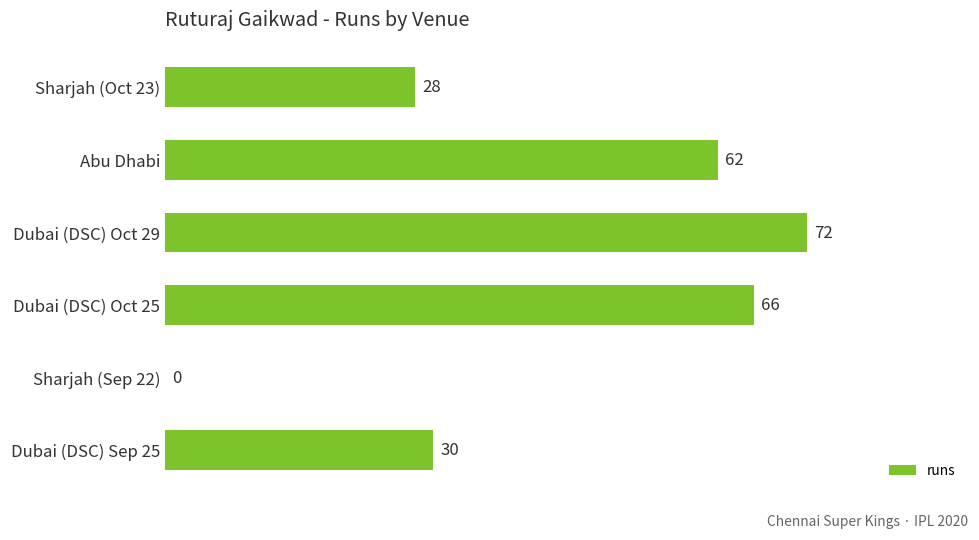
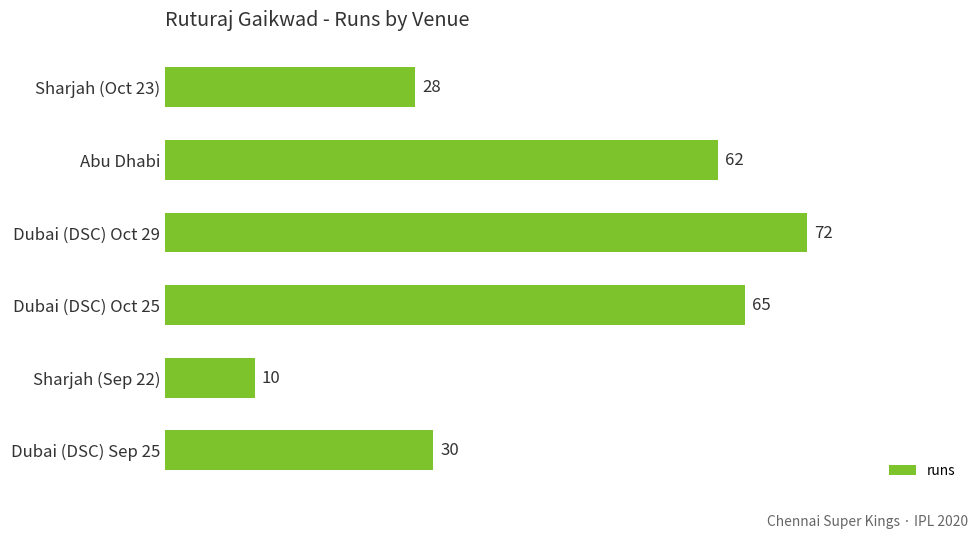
Dubai (DSC) Oct 25: 66 -> 65
Sharjah (Sep 22): 0 -> 10
